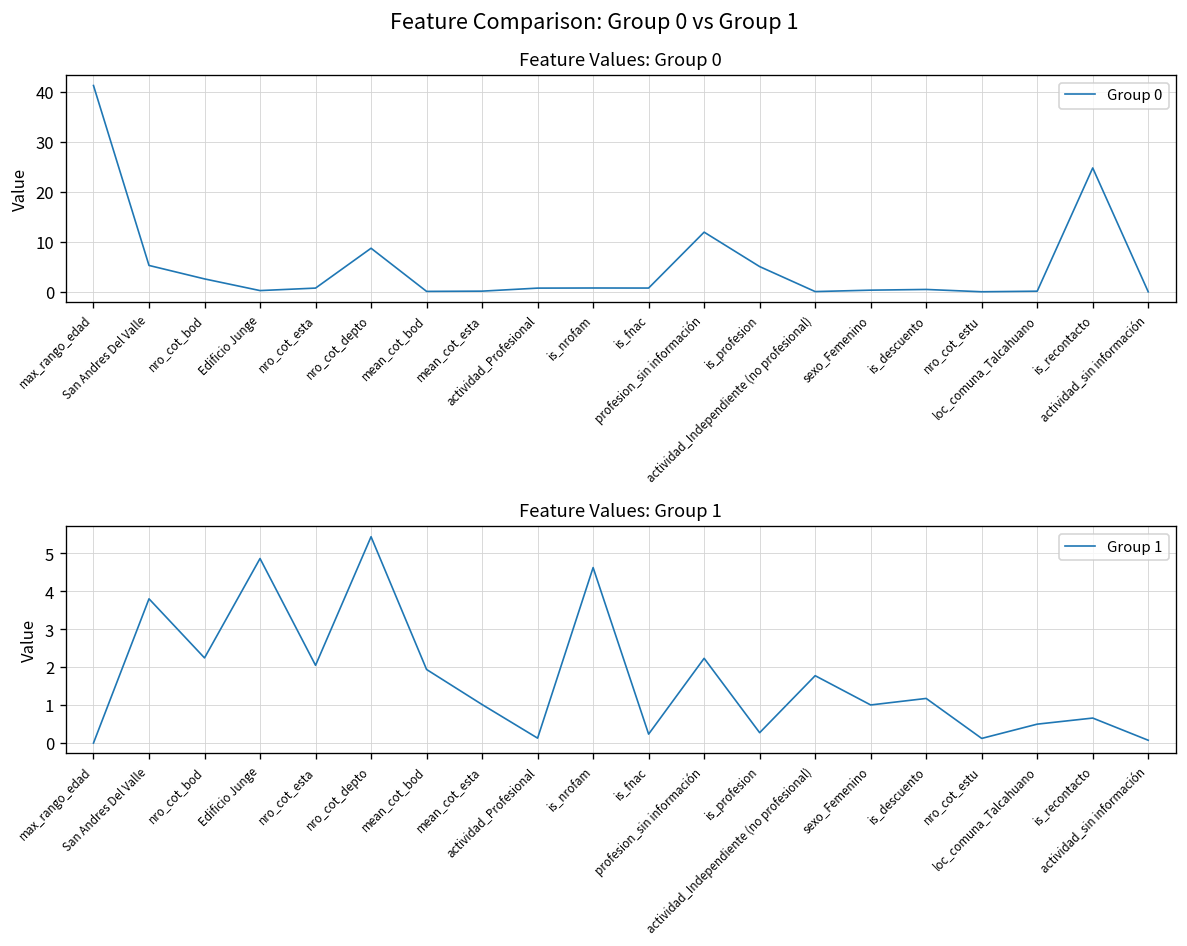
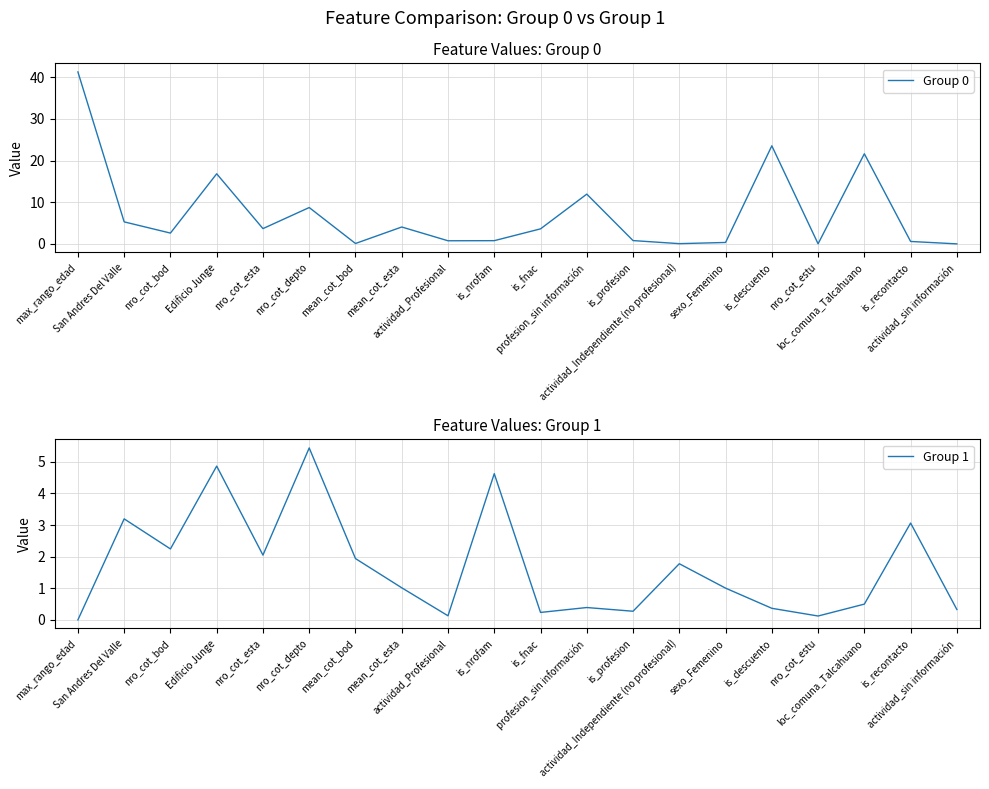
Feature Values: Group 0, Edificio Junge: 0 -> 17
Feature Values: Group 0, nro_cot_esta: 1 -> 4
Feature Values: Group 0, mean_cot_esta: 0 -> 4
Feature Values: Group 0, is_fnac: 1 -> 4
Feature Values: Group 0, is_profesion: 5 -> 1
Feature Values: Group 0, is_descuento: 0 -> 24
Feature Values: Group 0, loc_comuna_Talcahuano: 0 -> 22
Feature Values: Group 0, is_recontacto: 25 -> 1
Feature Values: Group 1, San Andres Del Valle: 3.8 -> 3.2
Feature Values: Group 1, profesion_sin información: 2.2 -> 0.4
Feature Values: Group 1, is_descuento: 1.2 -> 0.4
Feature Values: Group 1, is_recontacto: 0.7 -> 3.1
Feature Values: Group 1, actividad_sin información: 0.1 -> 0.3
